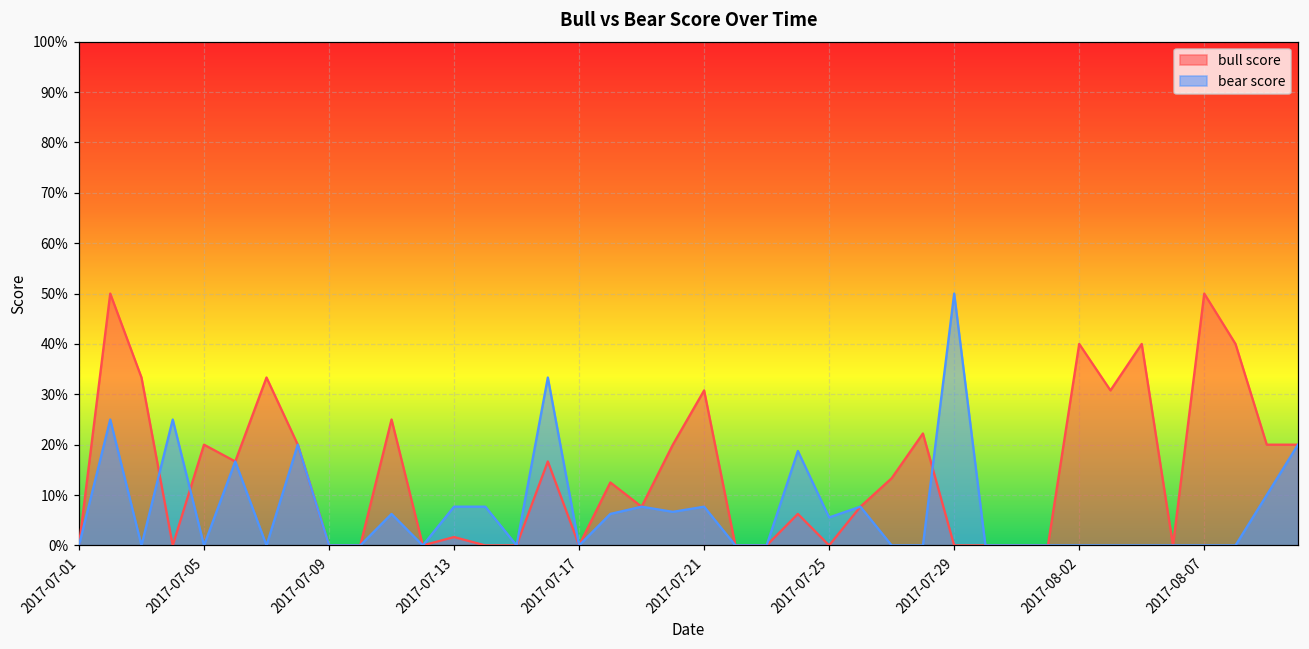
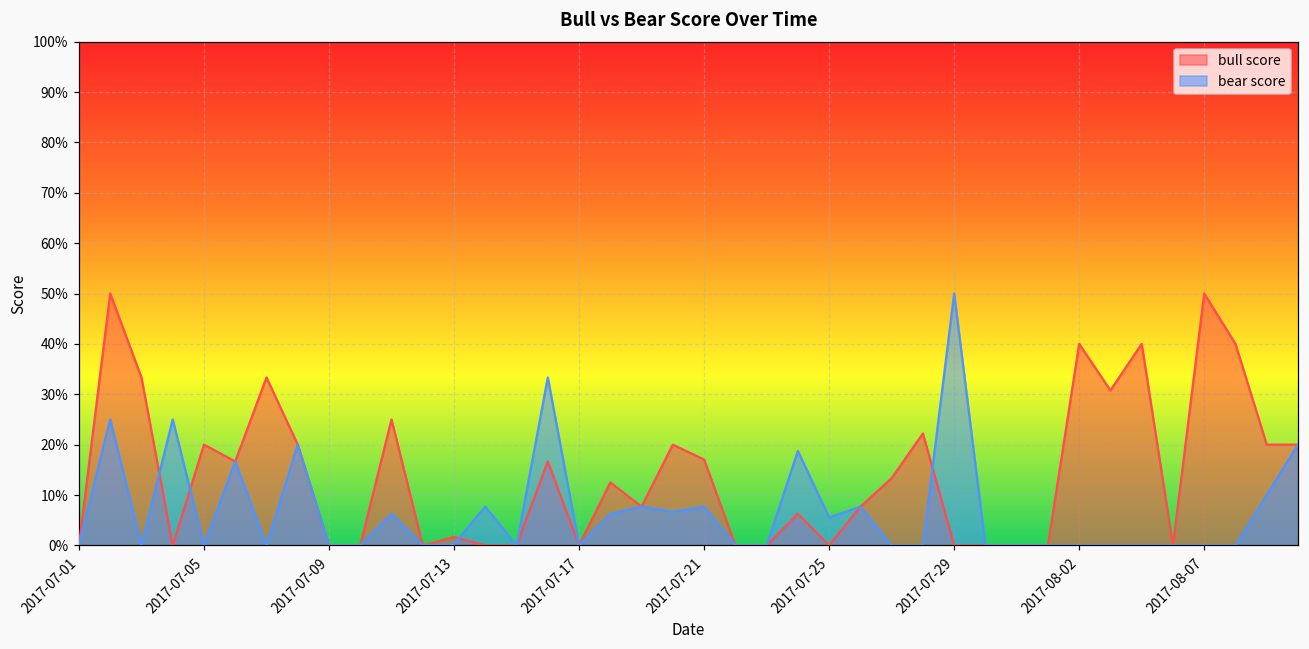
bear score, 2017-07-13: 8% -> 0%
bull score, 2017-07-21: 31% -> 17%
